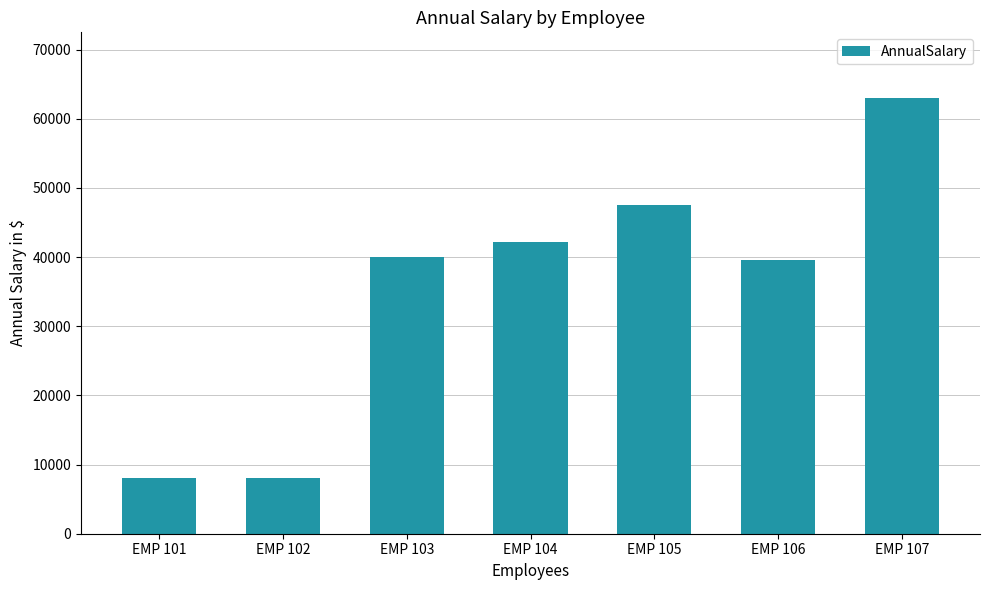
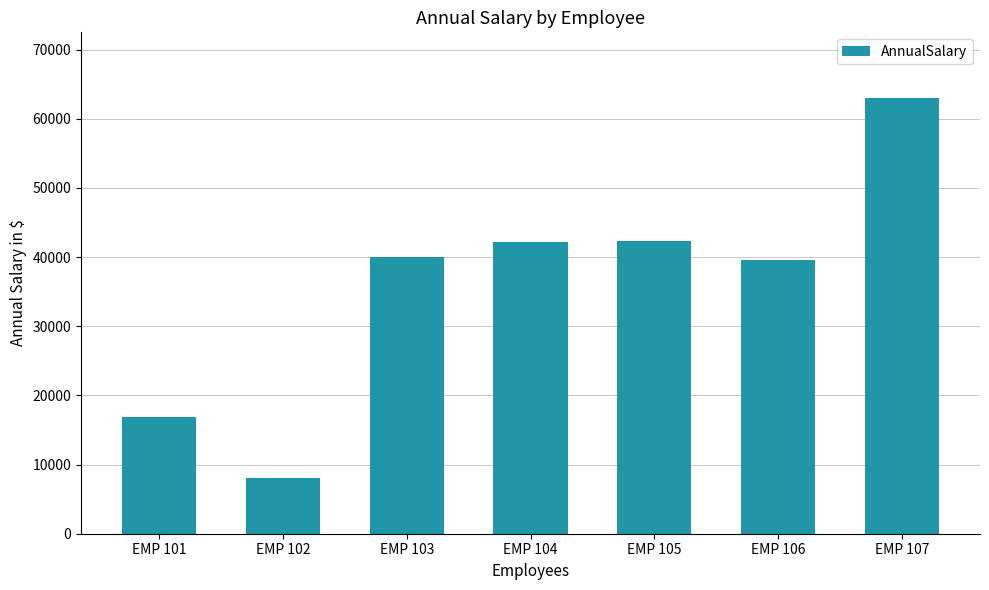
EMP 101: 8000 -> 17000
EMP 105: 48000 -> 42000
